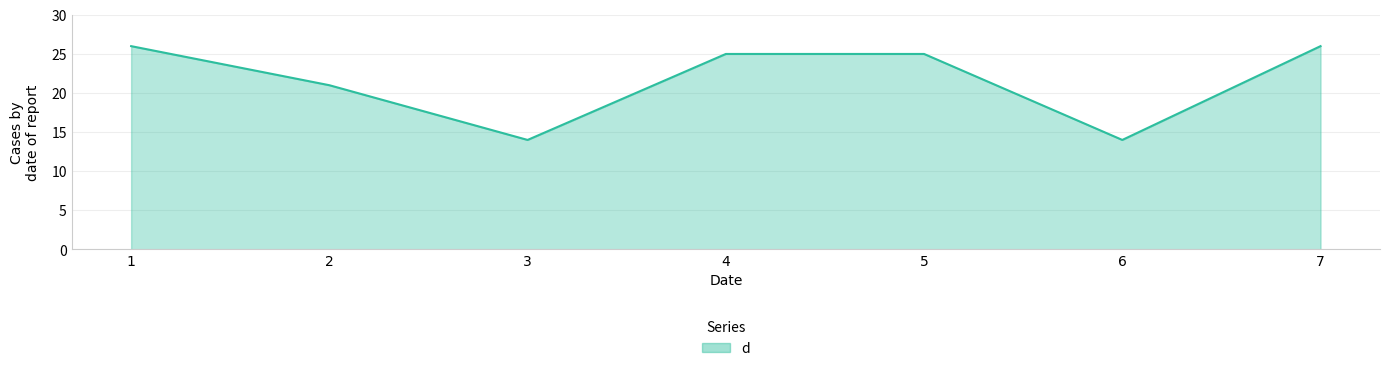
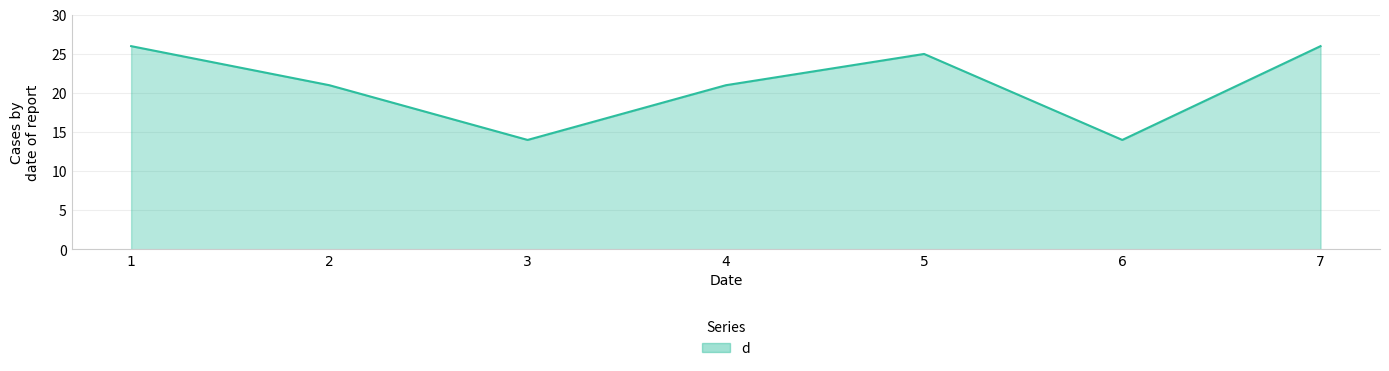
4: 25 -> 21
